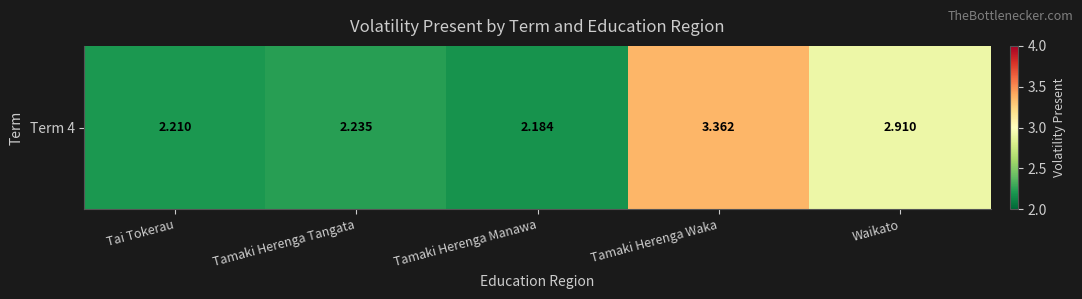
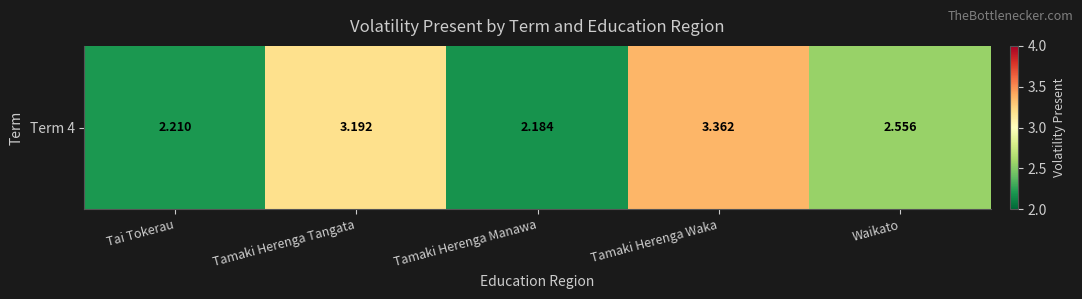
Term 4, Tamaki Herenga Tangata: 2.235 -> 3.192
Term 4, Waikato: 2.910 -> 2.556
